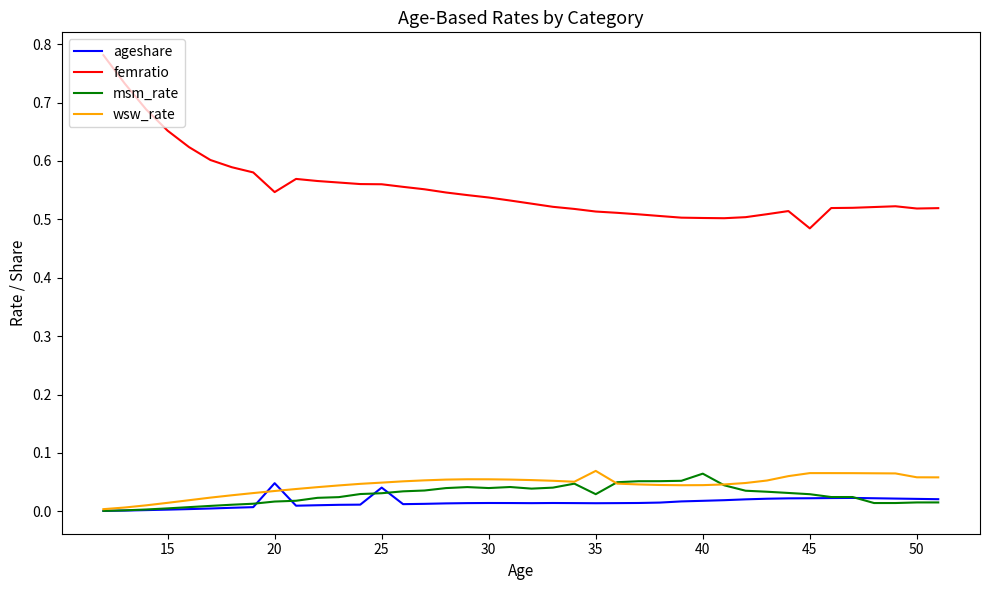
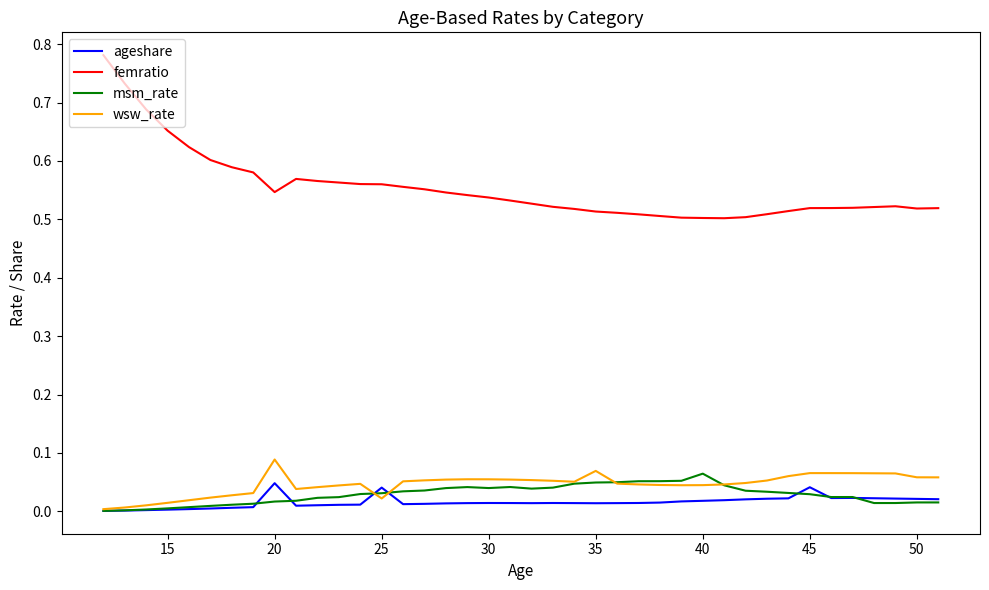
wsw_rate, 20: 0.03 -> 0.09
wsw_rate, 25: 0.05 -> 0.02
msm_rate, 35: 0.03 -> 0.05
ageshare, 45: 0.02 -> 0.04
femratio, 45: 0.48 -> 0.52
